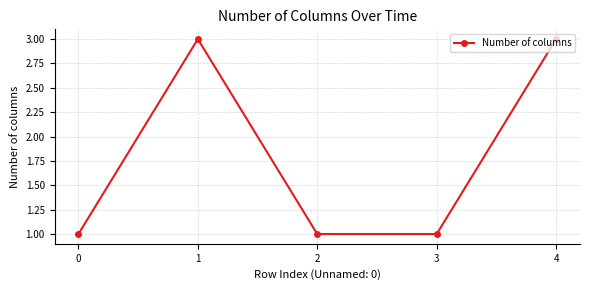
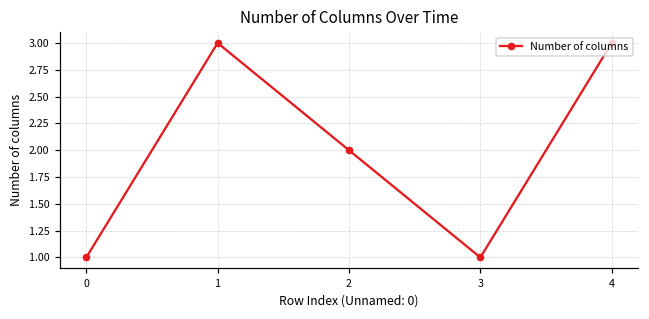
2: 1 -> 2
